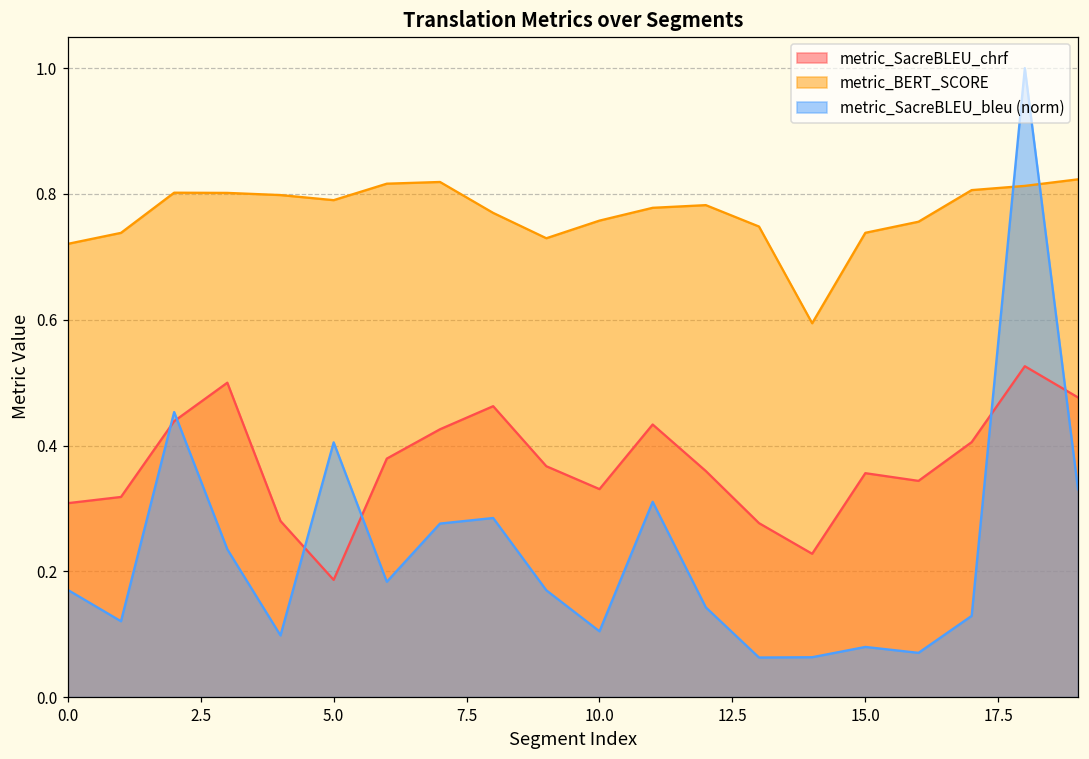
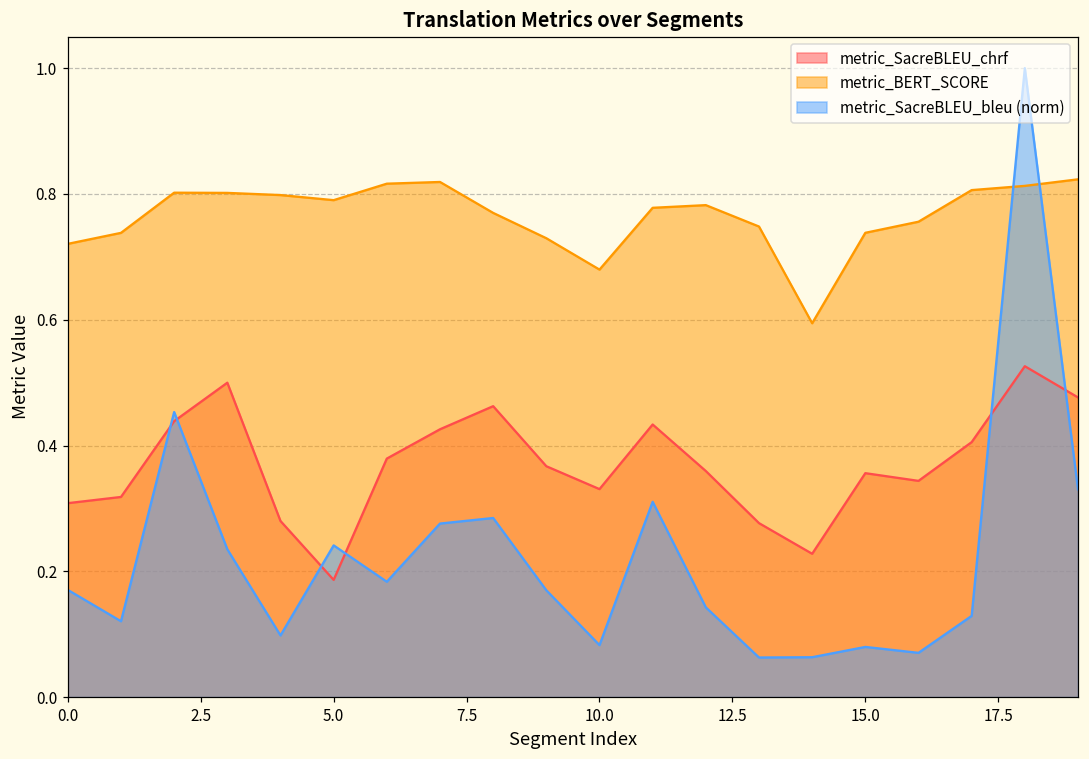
metric_SacreBLEU_bleu (norm), 5.0: 0.41 -> 0.24
metric_BERT_SCORE, 10.0: 0.76 -> 0.68
metric_SacreBLEU_bleu (norm), 10.0: 0.10 -> 0.08
